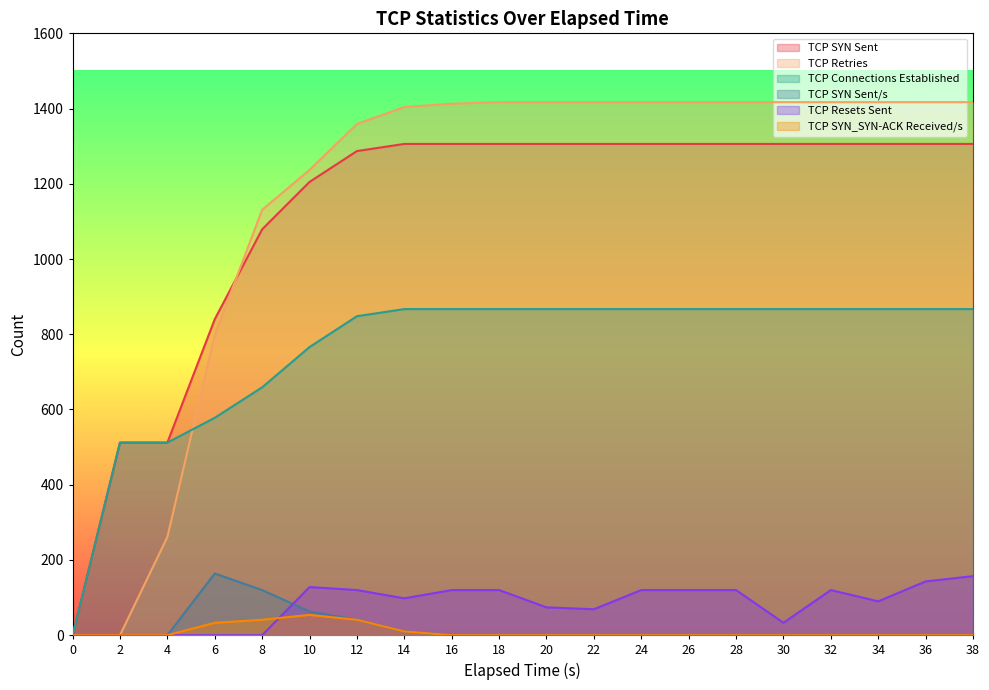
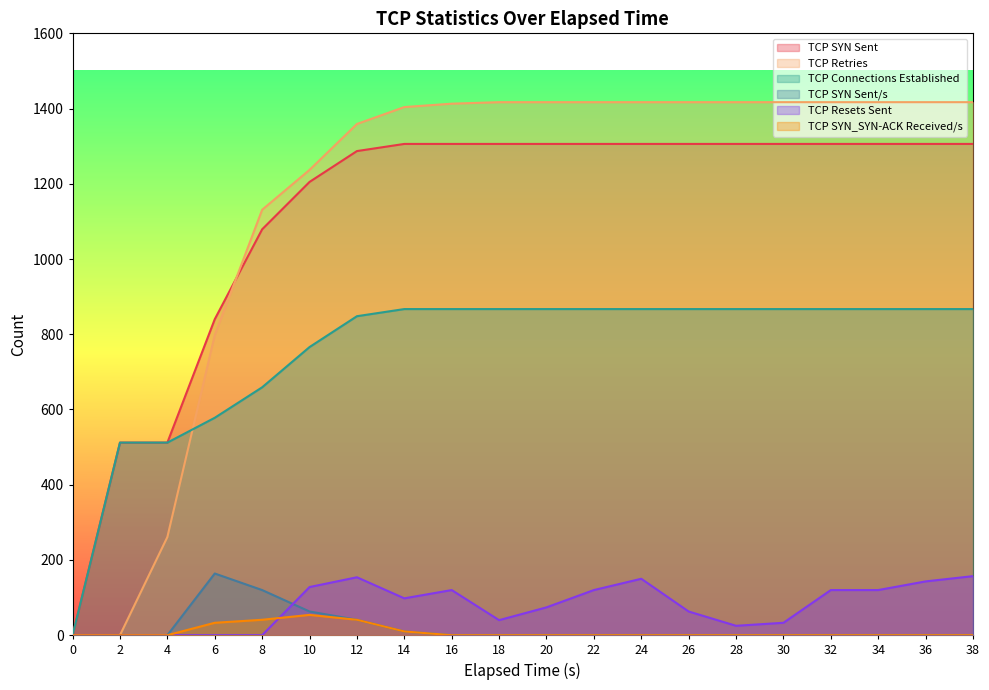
TCP Resets Sent, 12: 120 -> 150
TCP Resets Sent, 18: 120 -> 40
TCP Resets Sent, 22: 70 -> 120
TCP Resets Sent, 24: 120 -> 150
TCP Resets Sent, 26: 120 -> 60
TCP Resets Sent, 28: 120 -> 30
TCP Resets Sent, 34: 90 -> 120
